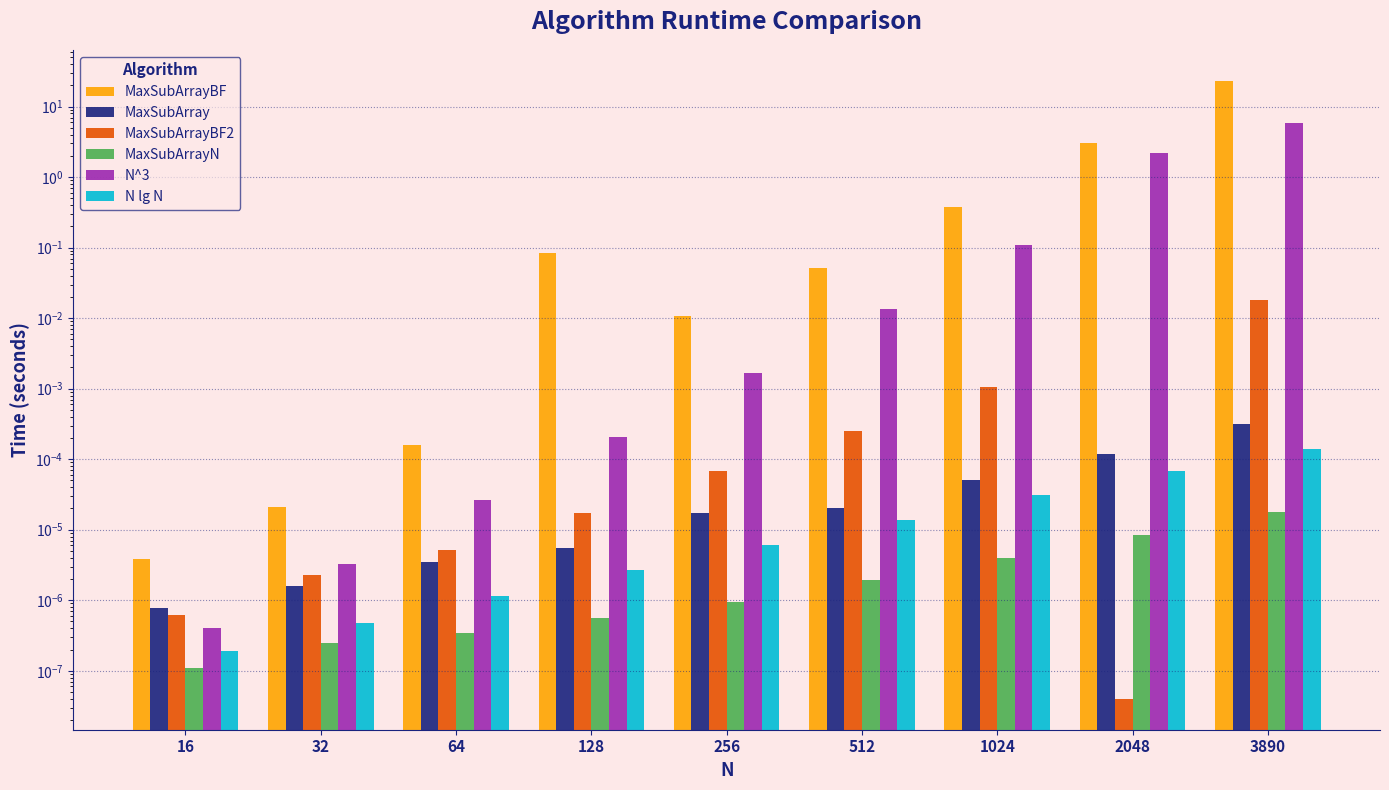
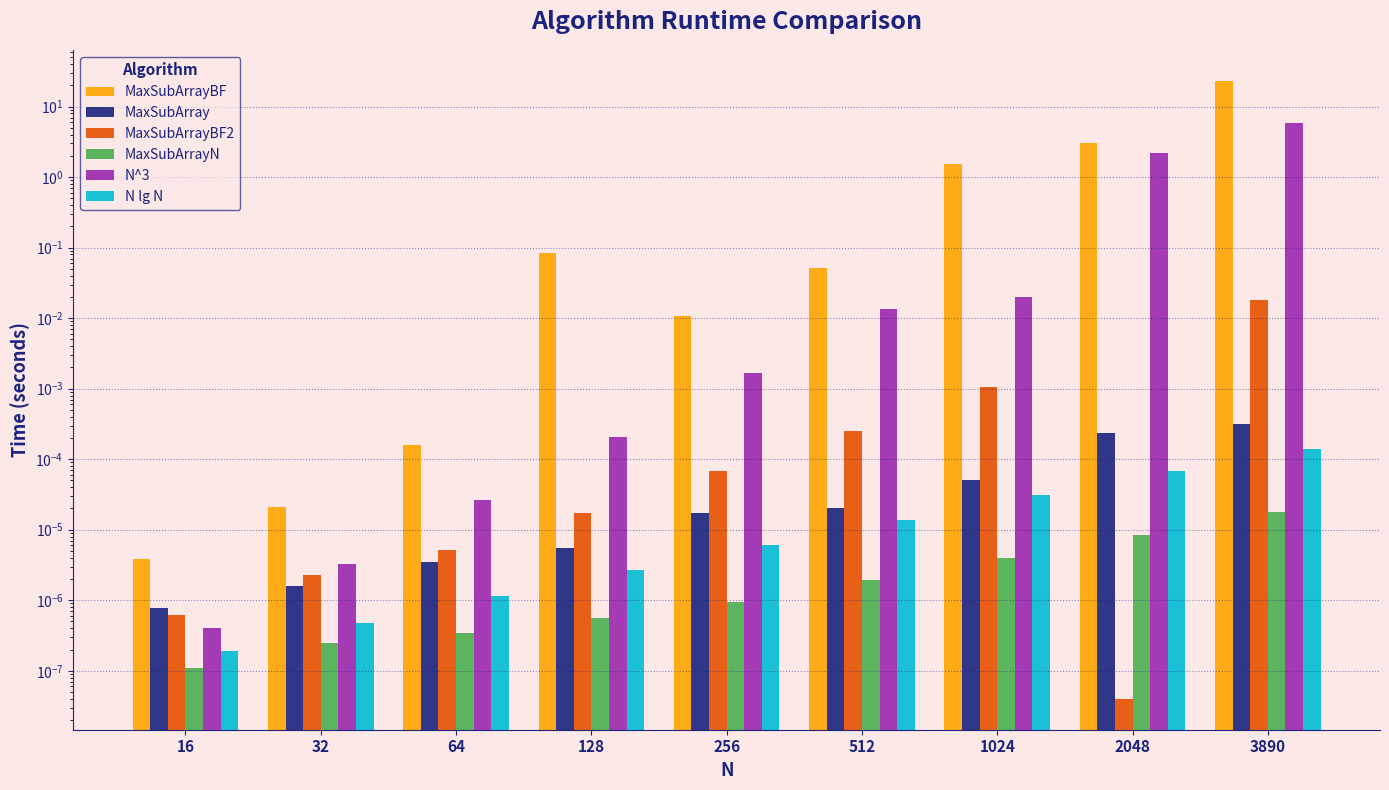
MaxSubArrayBF, 1024: 0.4 -> 1.6
N^3, 1024: 0.11 -> 0.020
MaxSubArray, 2048: 0.00012 -> 0.00024
